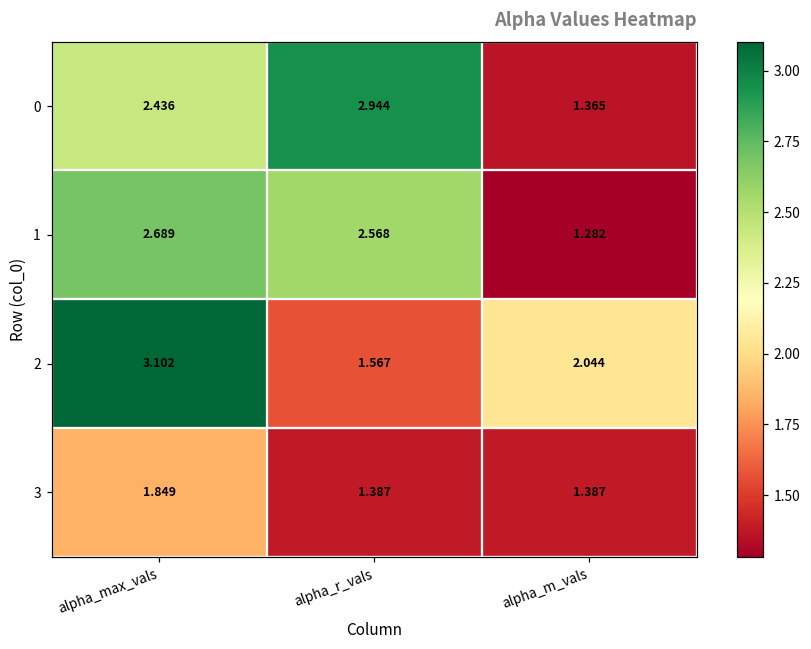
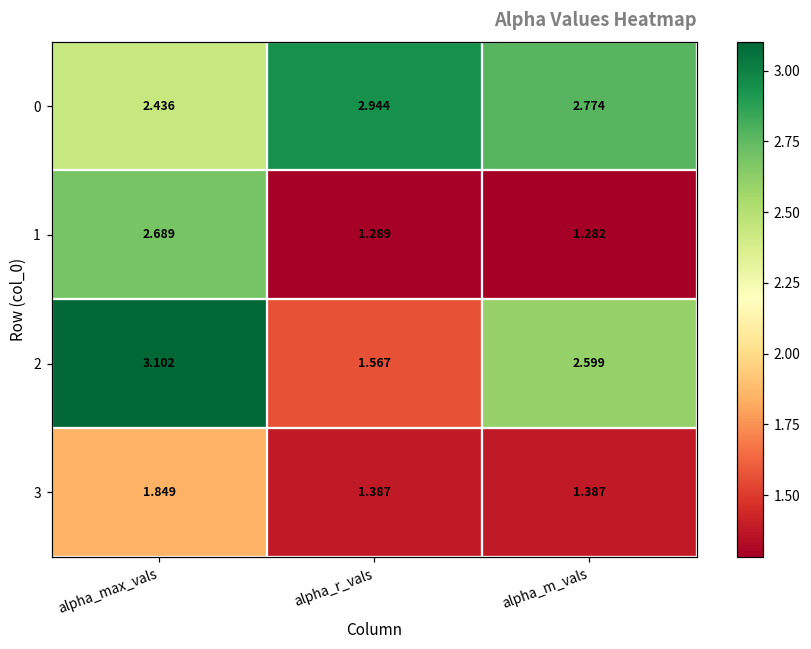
0, alpha_m_vals: 1.365 -> 2.774
1, alpha_r_vals: 2.568 -> 1.289
2, alpha_m_vals: 2.044 -> 2.599
